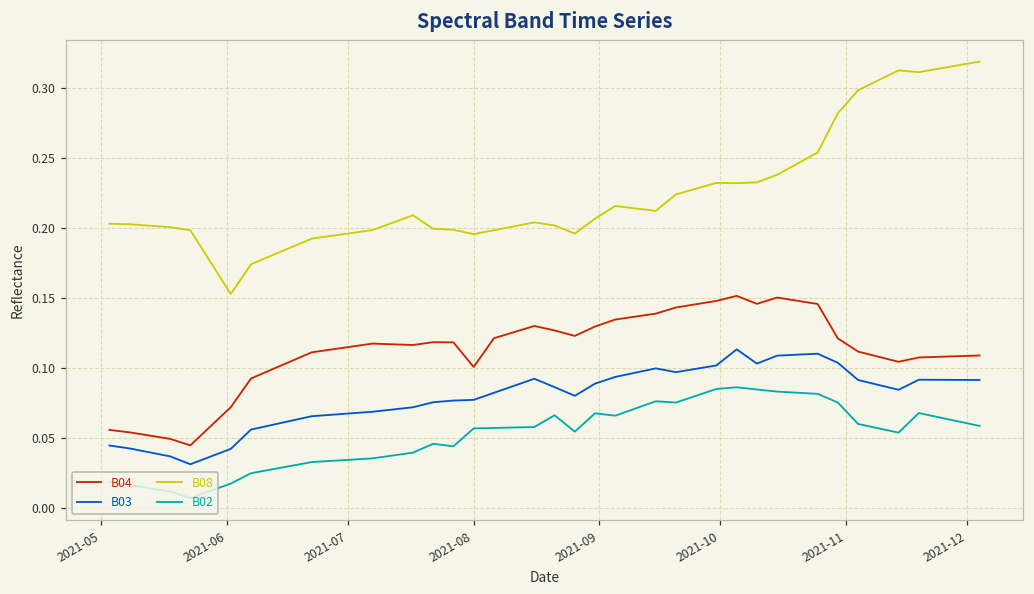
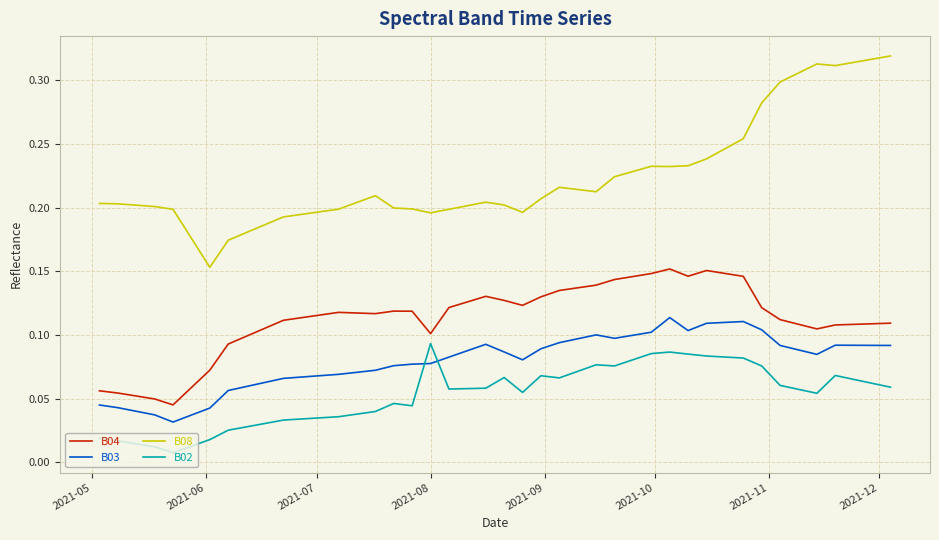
B02, 2021-08: 0.057 -> 0.093
